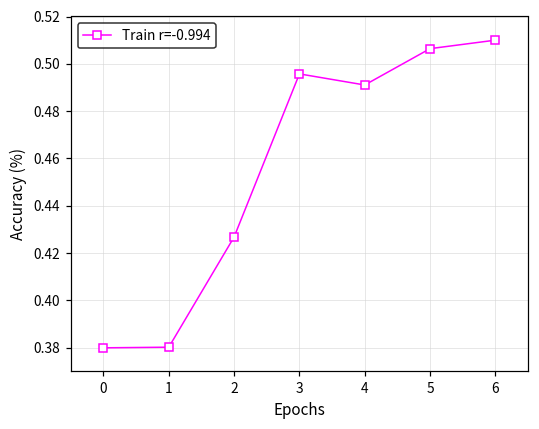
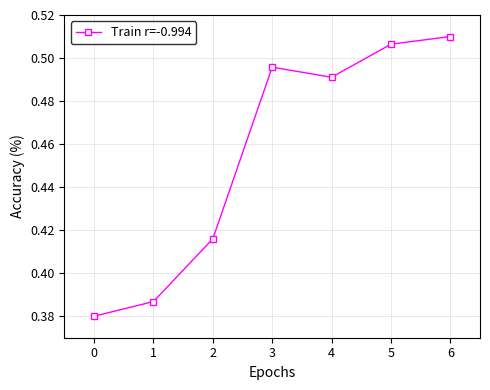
1: 0.380 -> 0.387
2: 0.427 -> 0.416
